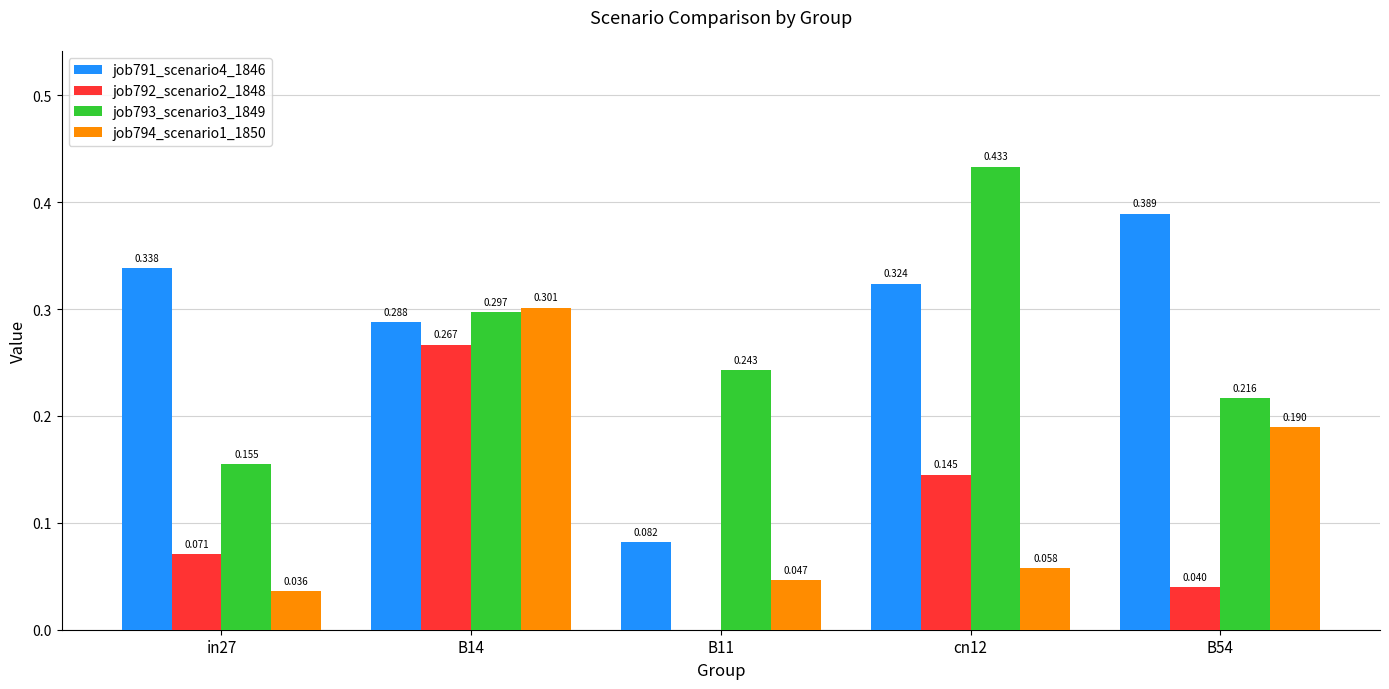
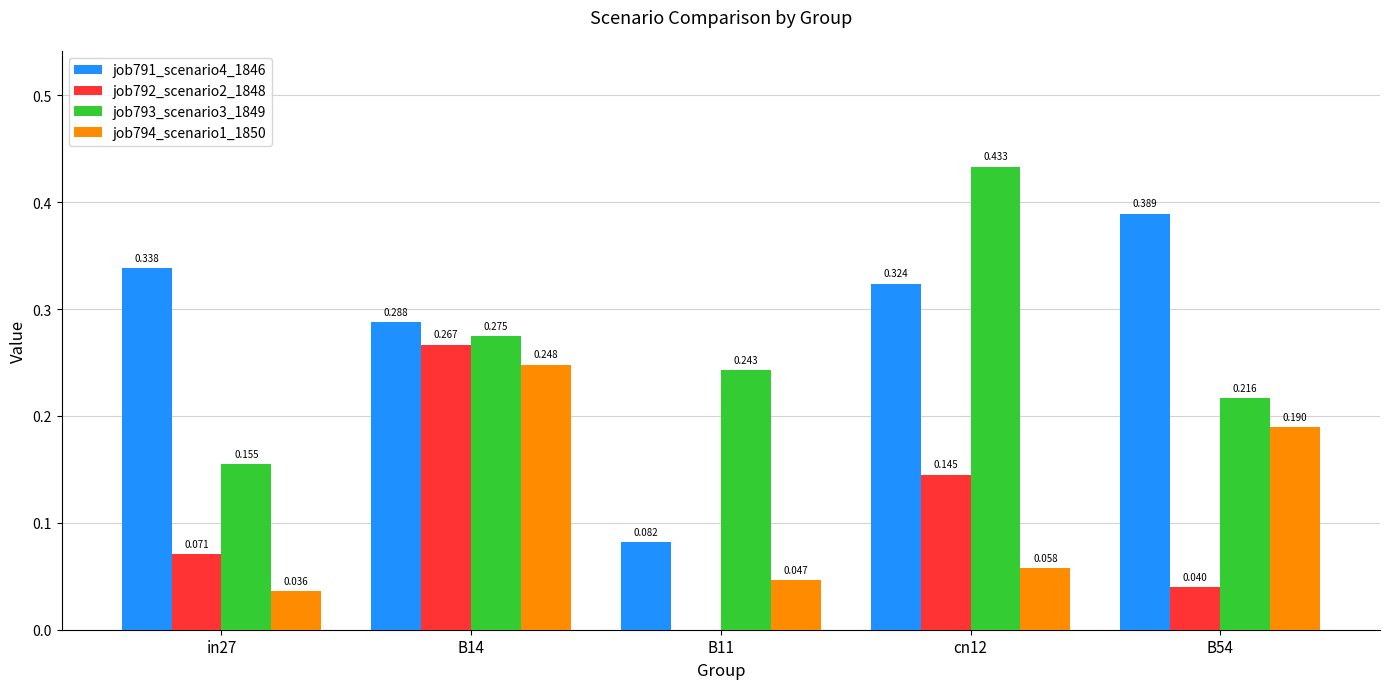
job793_scenario3_1849, B14: 0.297 -> 0.275
job794_scenario1_1850, B14: 0.301 -> 0.248
